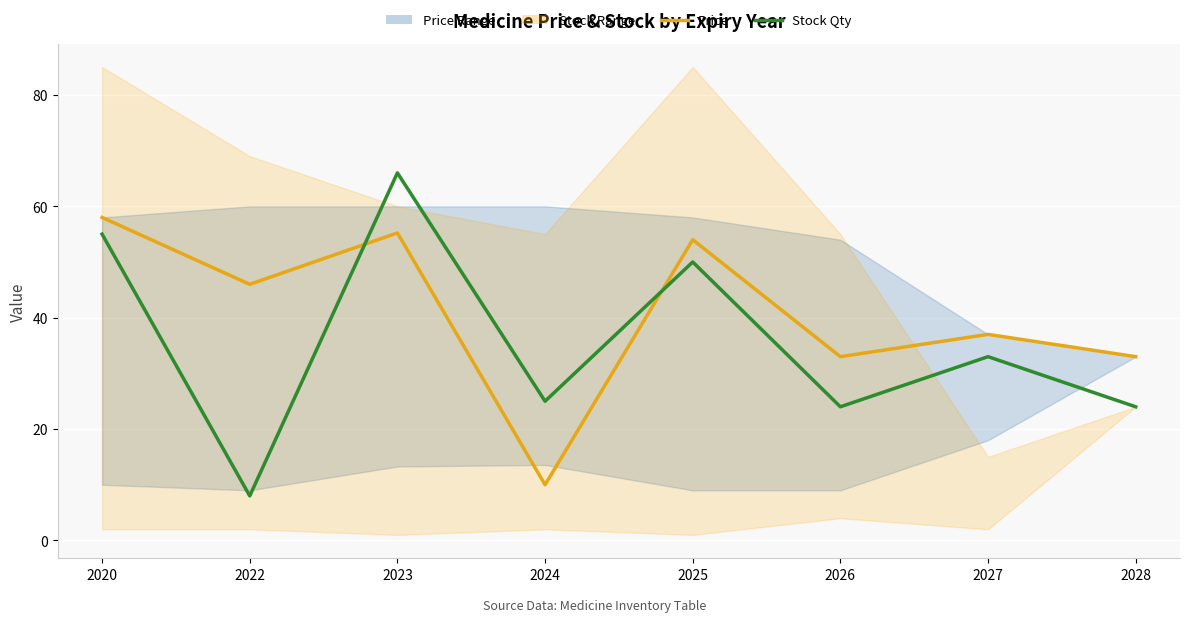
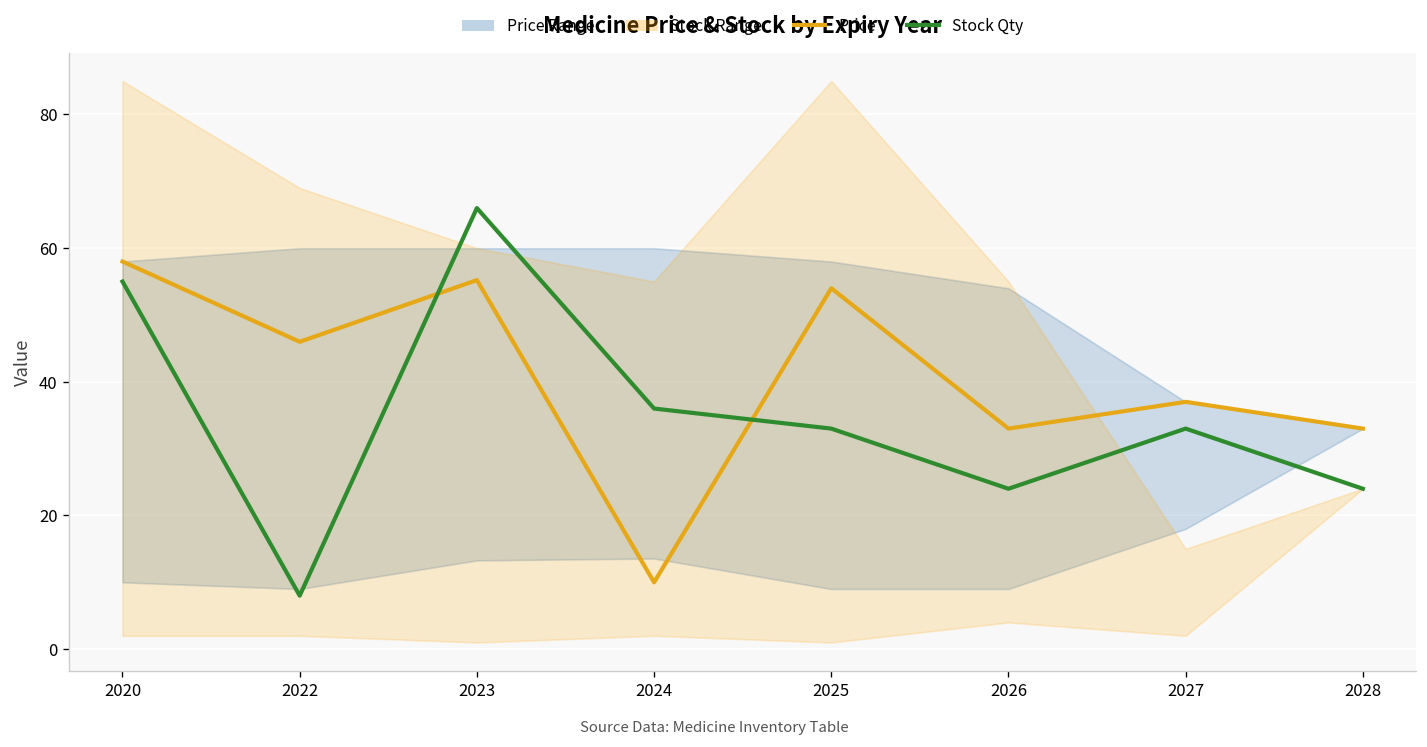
Stock Qty, 2024: 25 -> 36
Stock Qty, 2025: 50 -> 33
